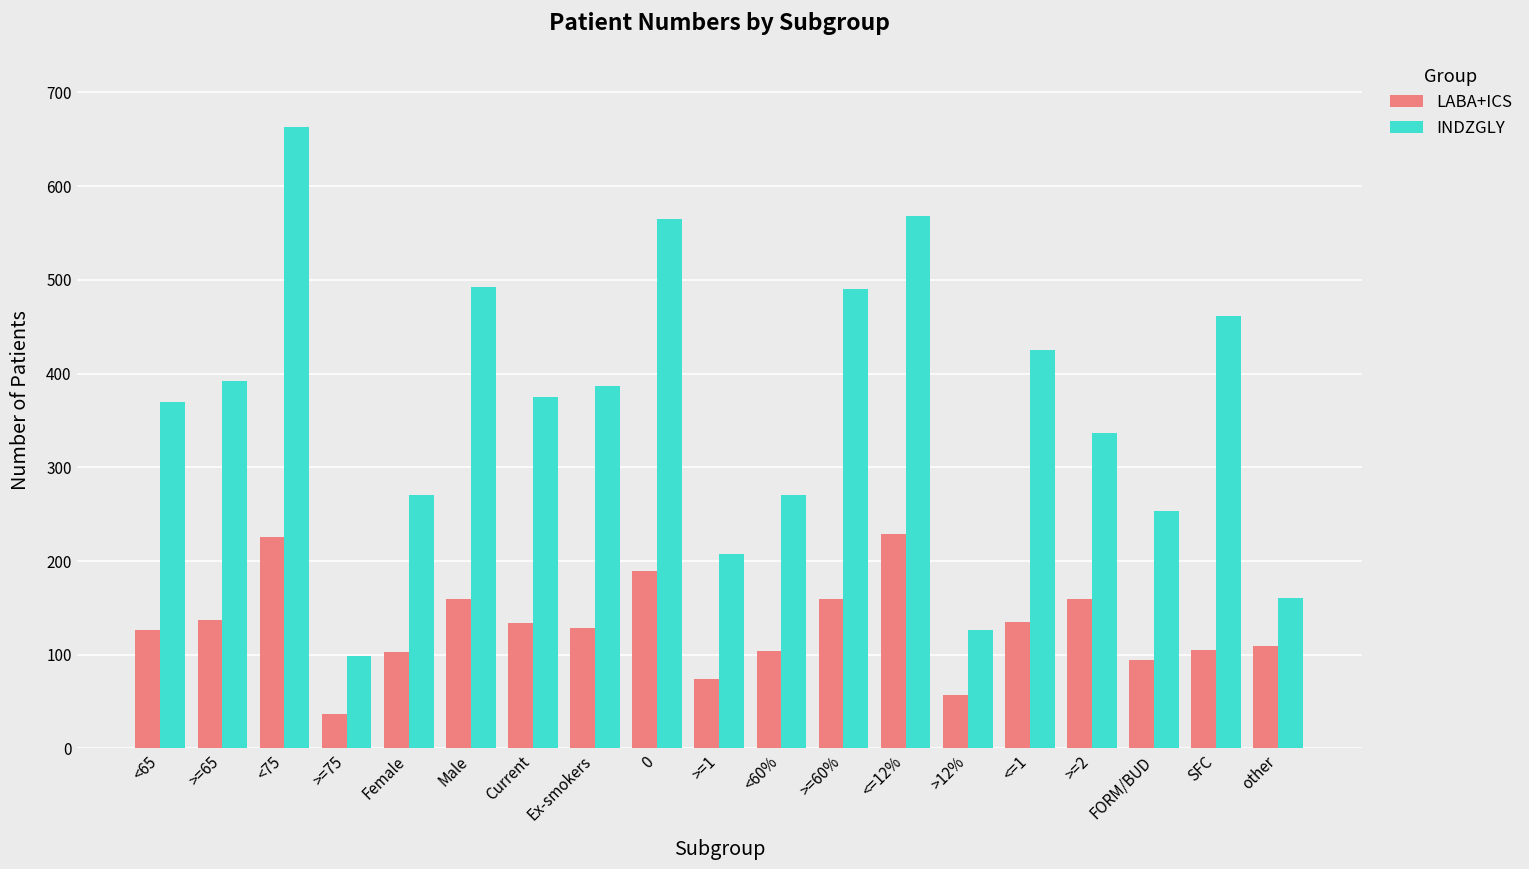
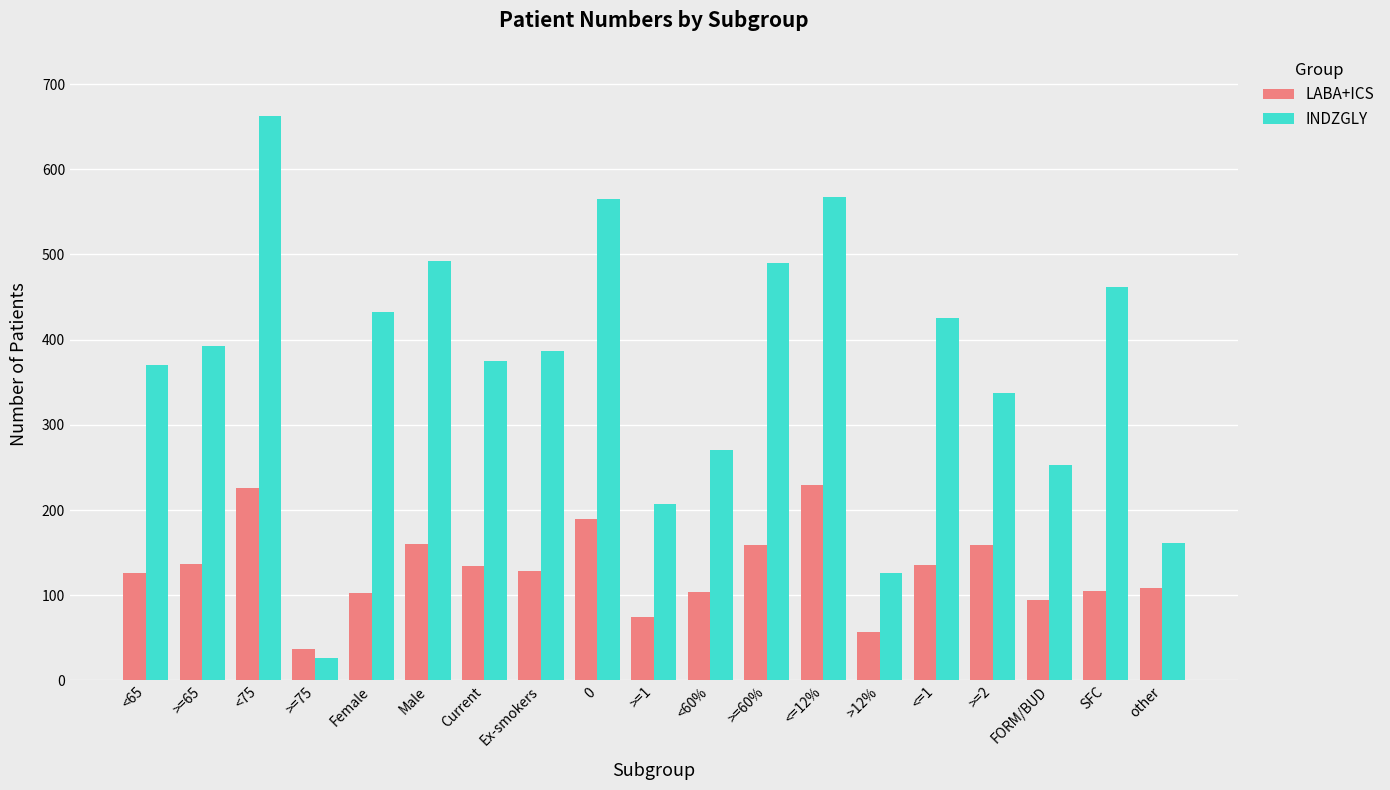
INDZGLY, >=75: 100 -> 30
INDZGLY, Female: 270 -> 430
